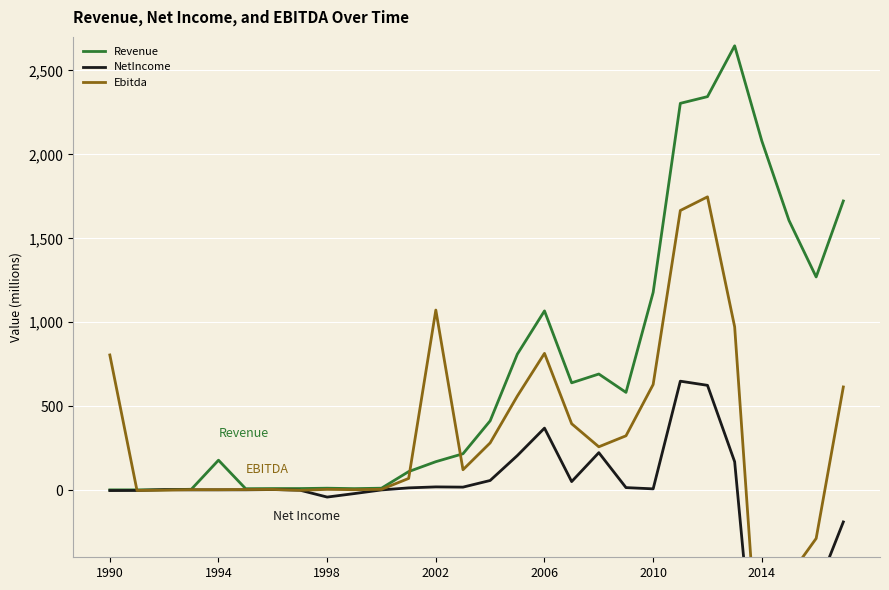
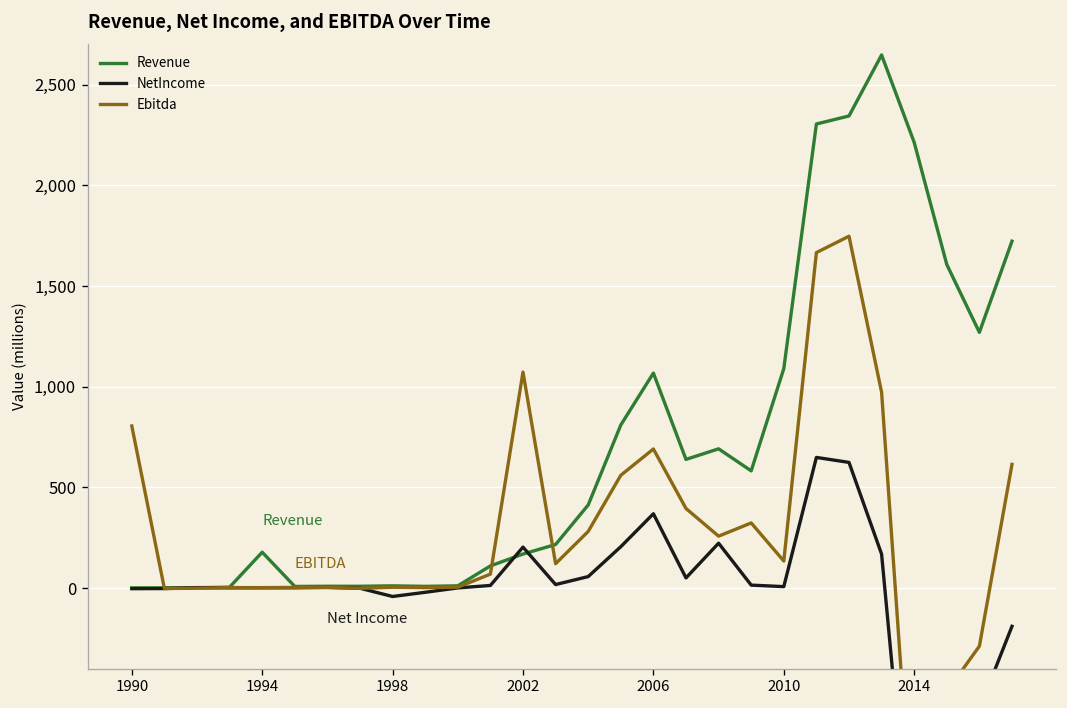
NetIncome, 2002: 20 -> 200
Ebitda, 2006: 810 -> 690
Revenue, 2010: 1,180 -> 1,090
Ebitda, 2010: 630 -> 130
Revenue, 2014: 2,080 -> 2,210
